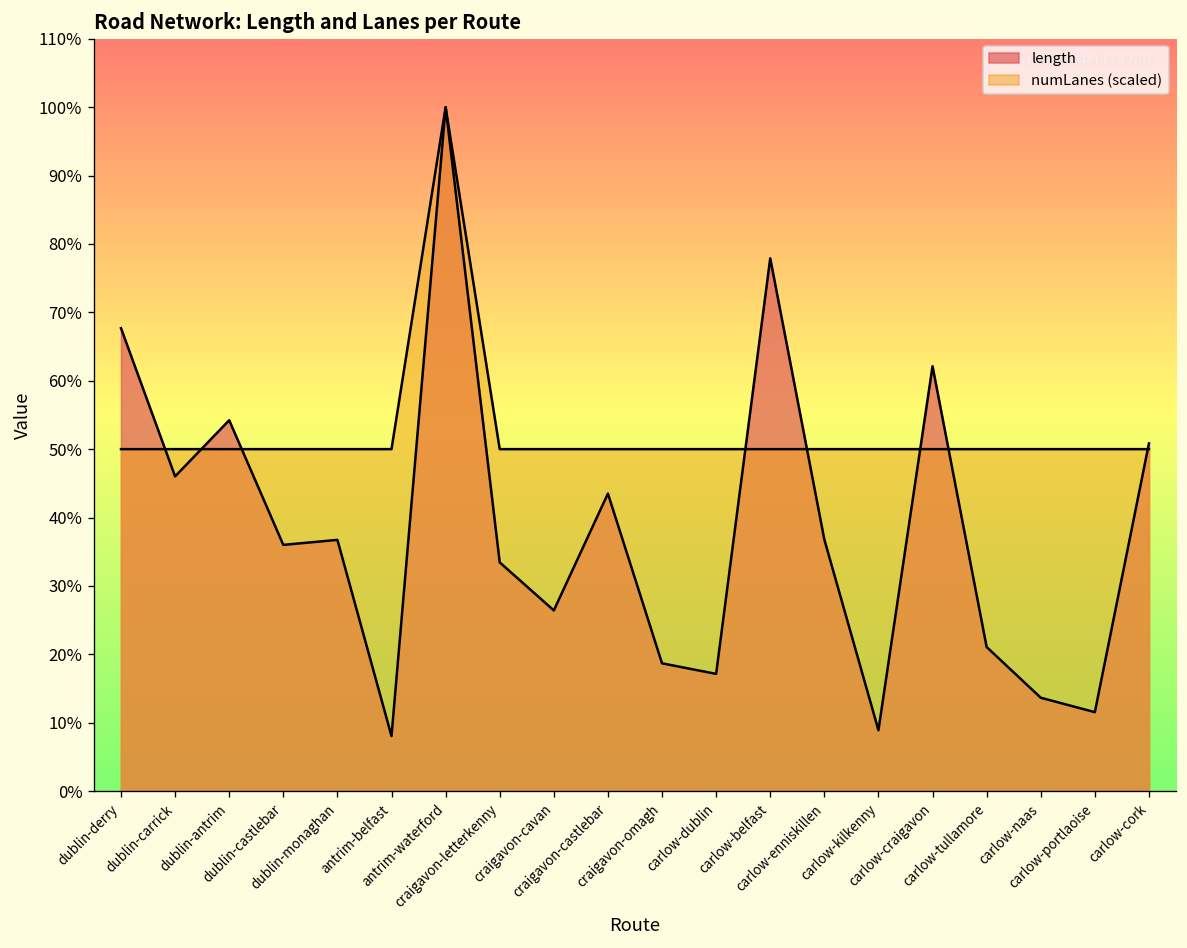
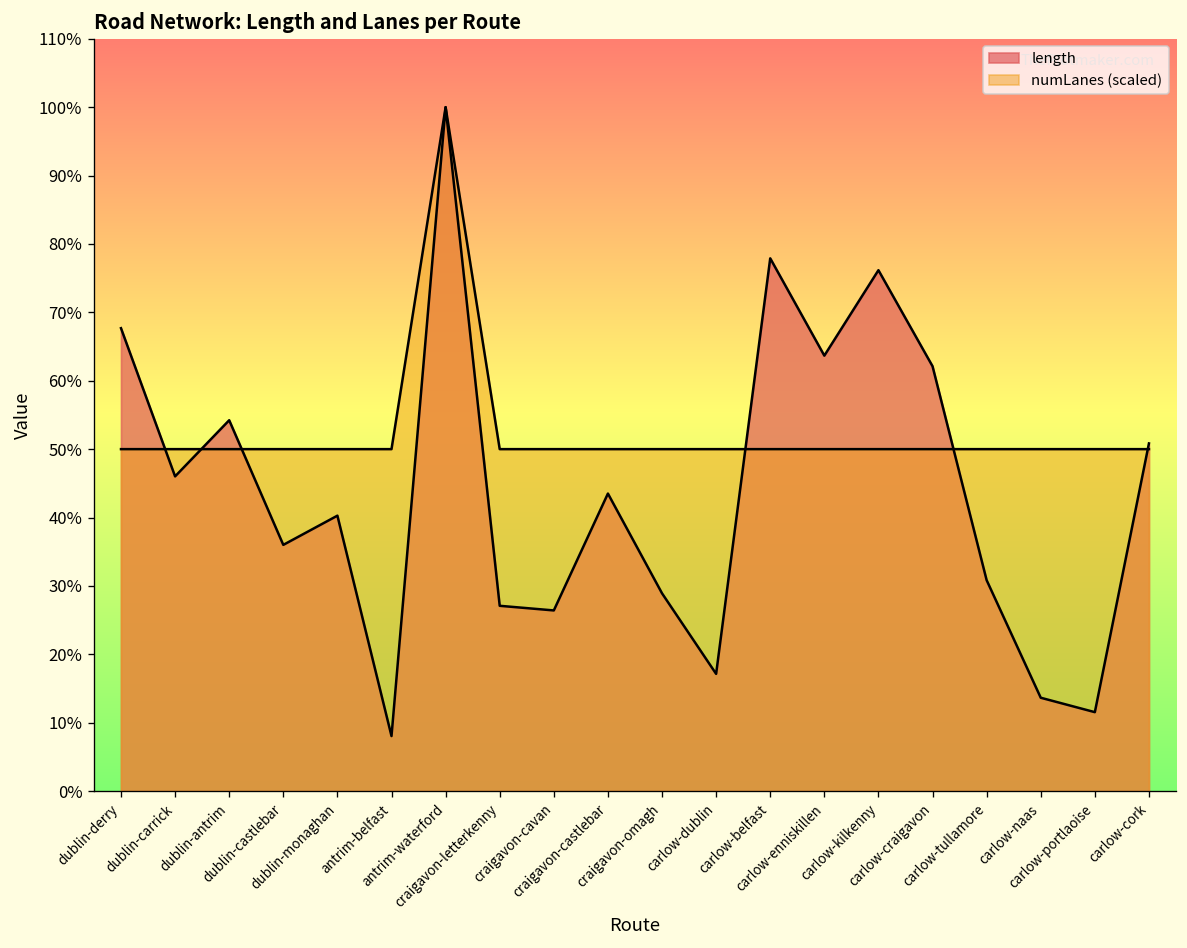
length, dublin-monaghan: 37% -> 40%
length, craigavon-letterkenny: 33% -> 27%
length, craigavon-omagh: 19% -> 29%
length, carlow-enniskillen: 37% -> 64%
length, carlow-kilkenny: 9% -> 76%
length, carlow-tullamore: 21% -> 31%
